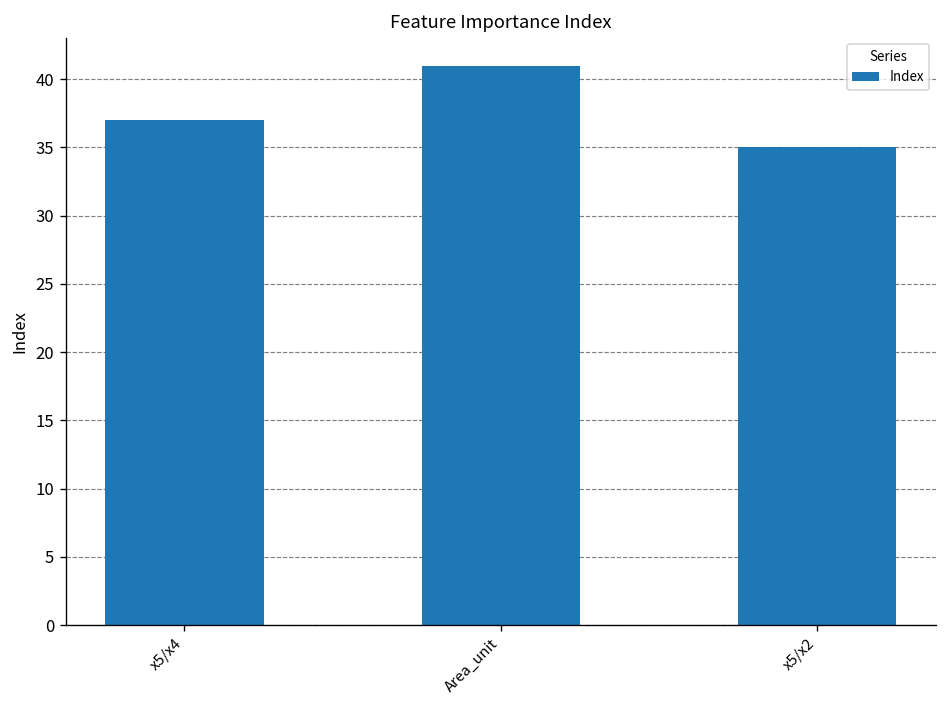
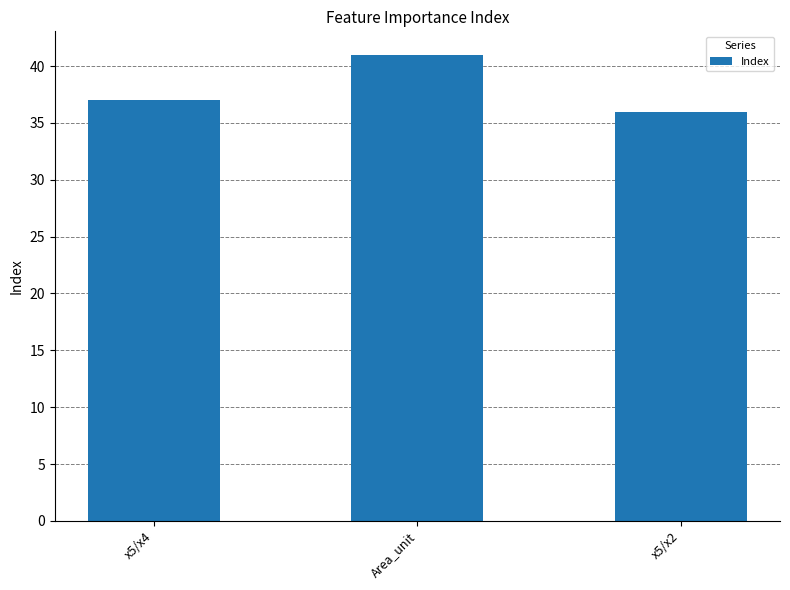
x5/x2: 35 -> 36
